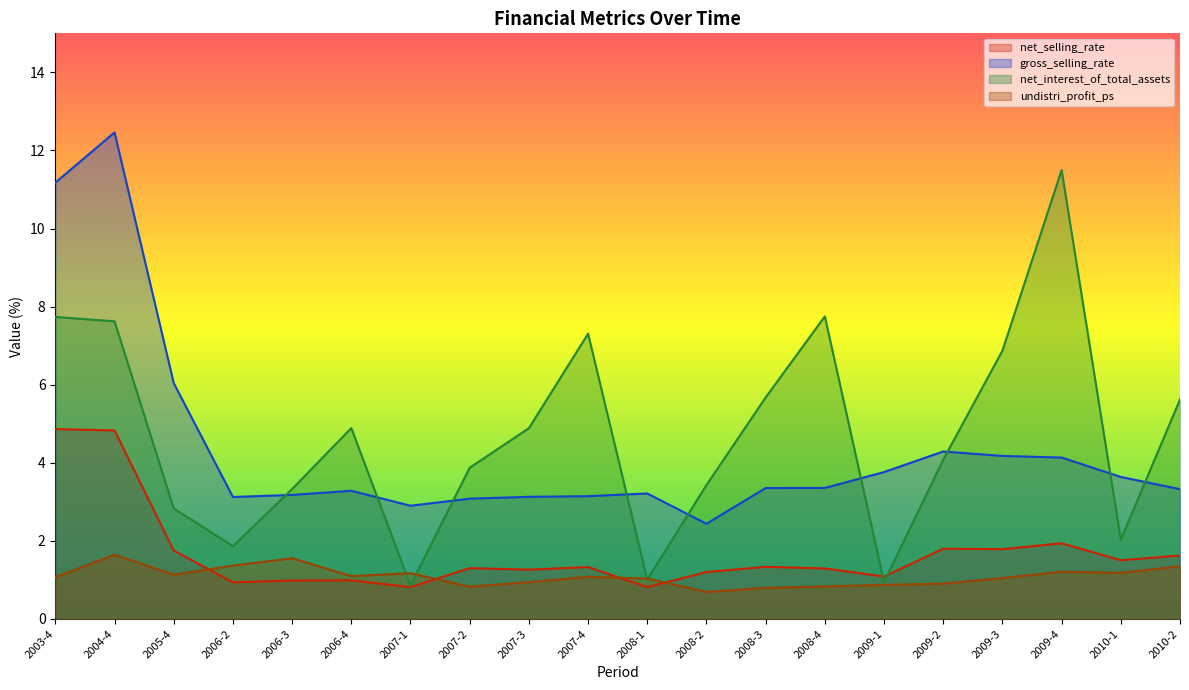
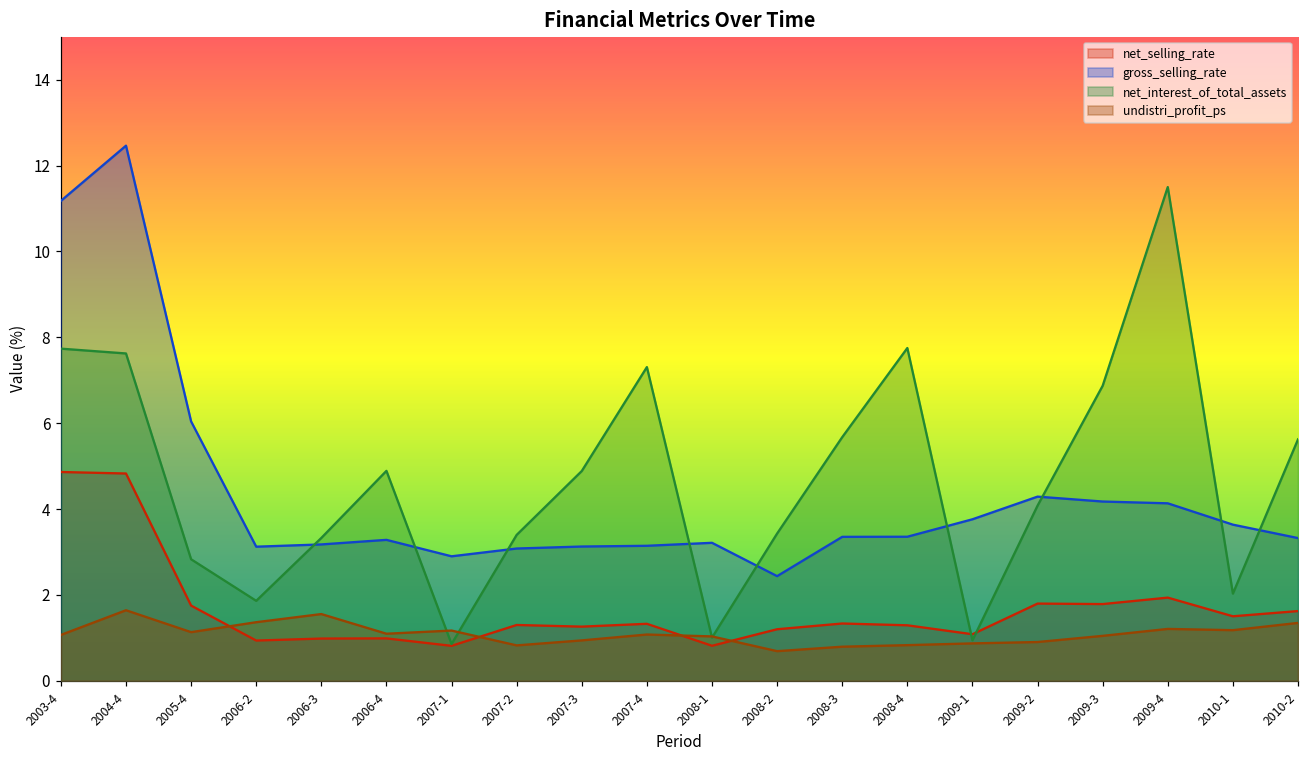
net_interest_of_total_assets, 2007-2: 3.9 -> 3.4
